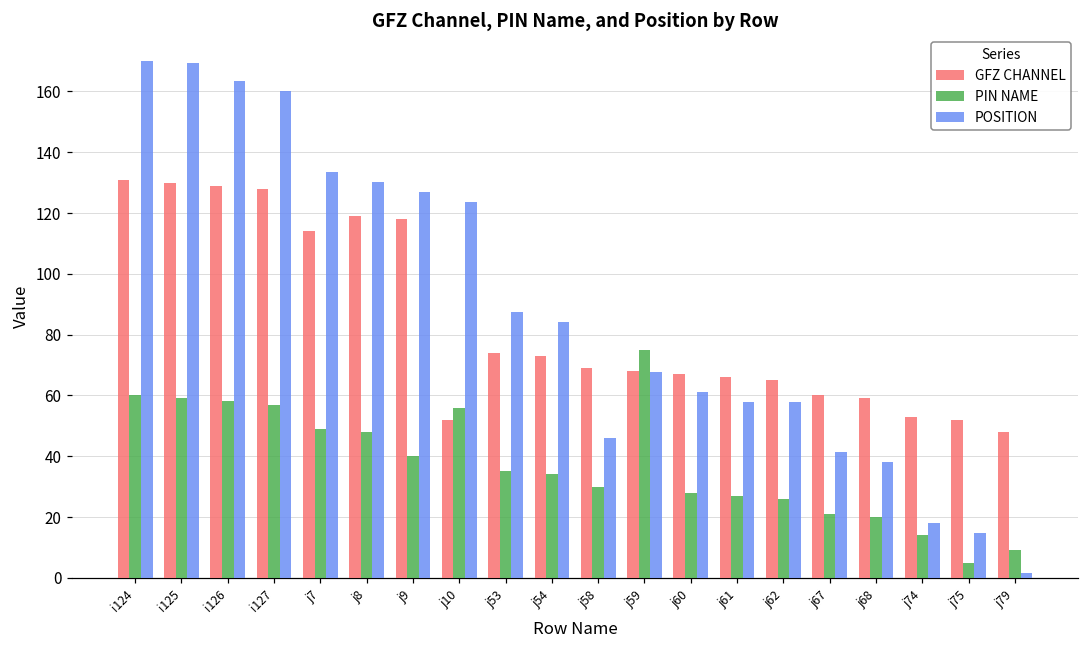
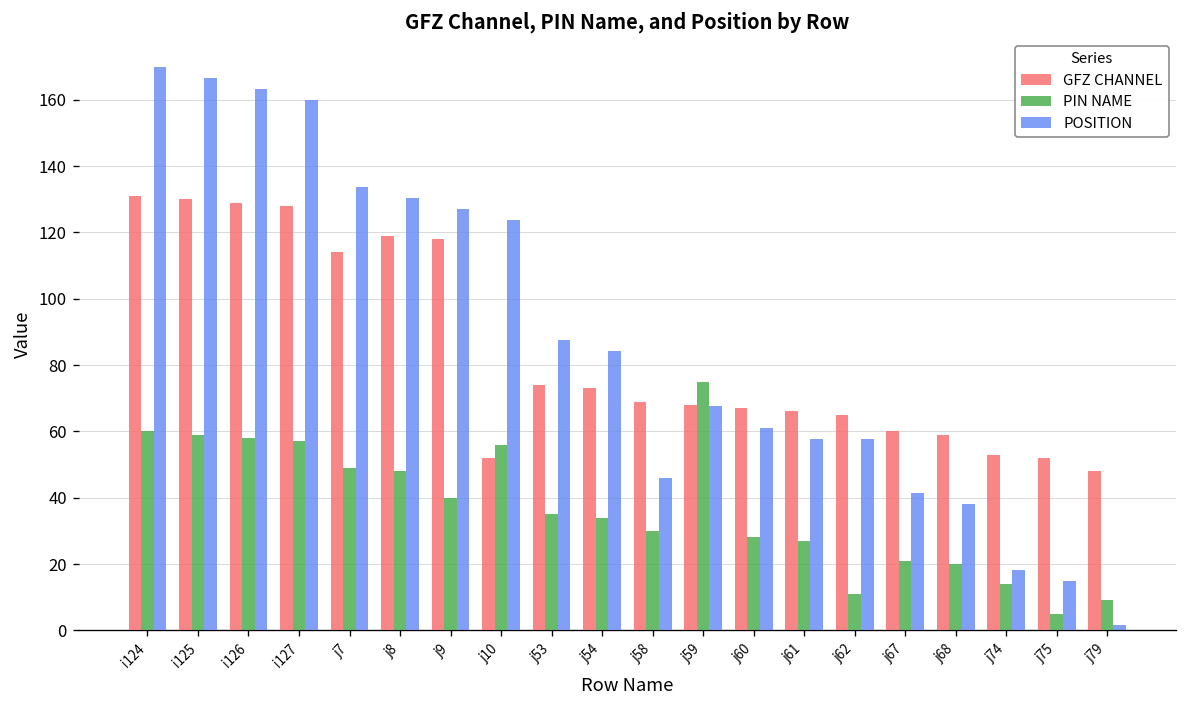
POSITION, i125: 169 -> 167
PIN NAME, j62: 26 -> 11
